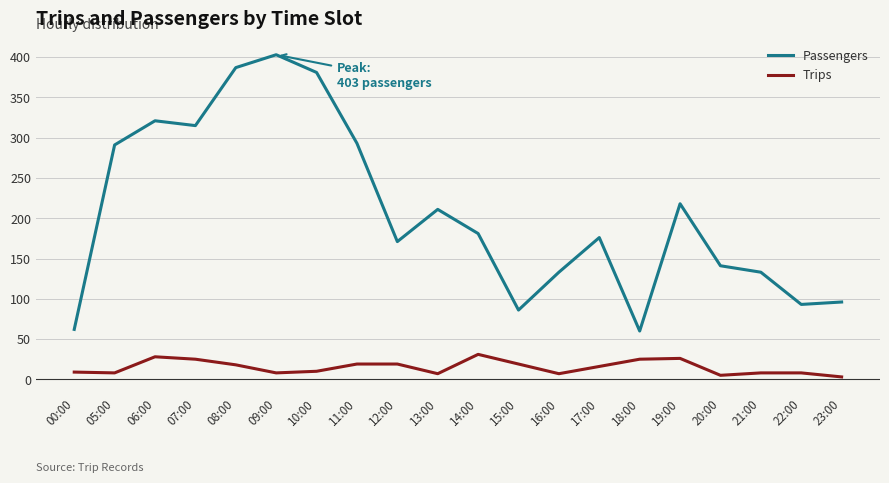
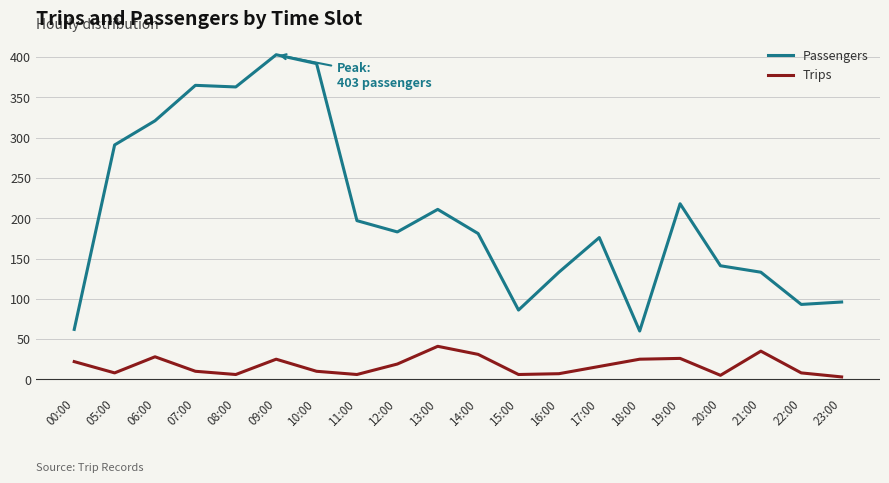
Trips, 00:00: 10 -> 20
Passengers, 07:00: 320 -> 370
Trips, 07:00: 30 -> 10
Passengers, 08:00: 390 -> 360
Trips, 08:00: 20 -> 10
Trips, 09:00: 10 -> 30
Passengers, 10:00: 380 -> 390
Passengers, 11:00: 290 -> 200
Trips, 11:00: 20 -> 10
Passengers, 12:00: 170 -> 180
Trips, 13:00: 10 -> 40
Trips, 15:00: 20 -> 10
Trips, 21:00: 10 -> 40
